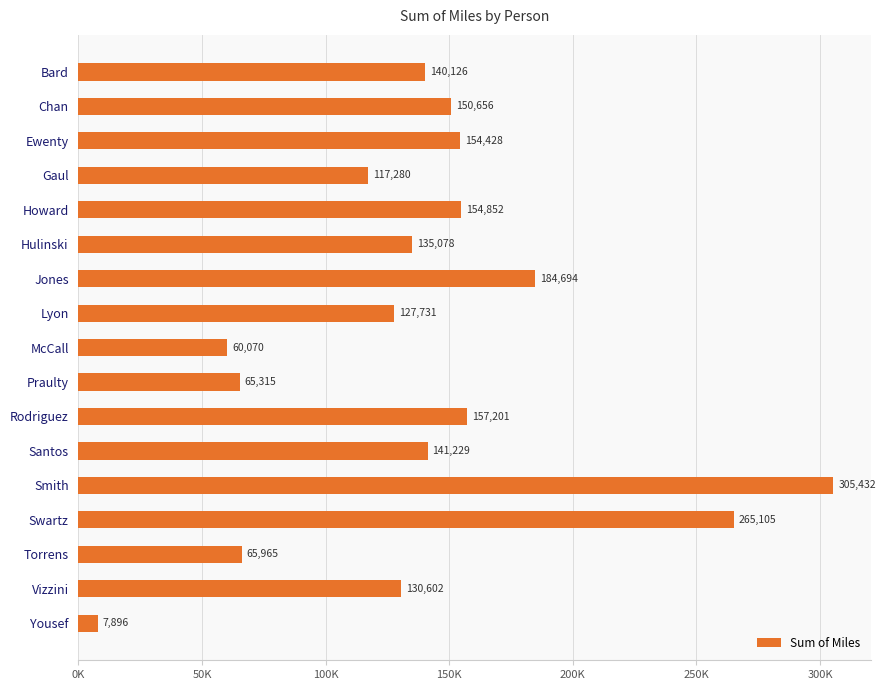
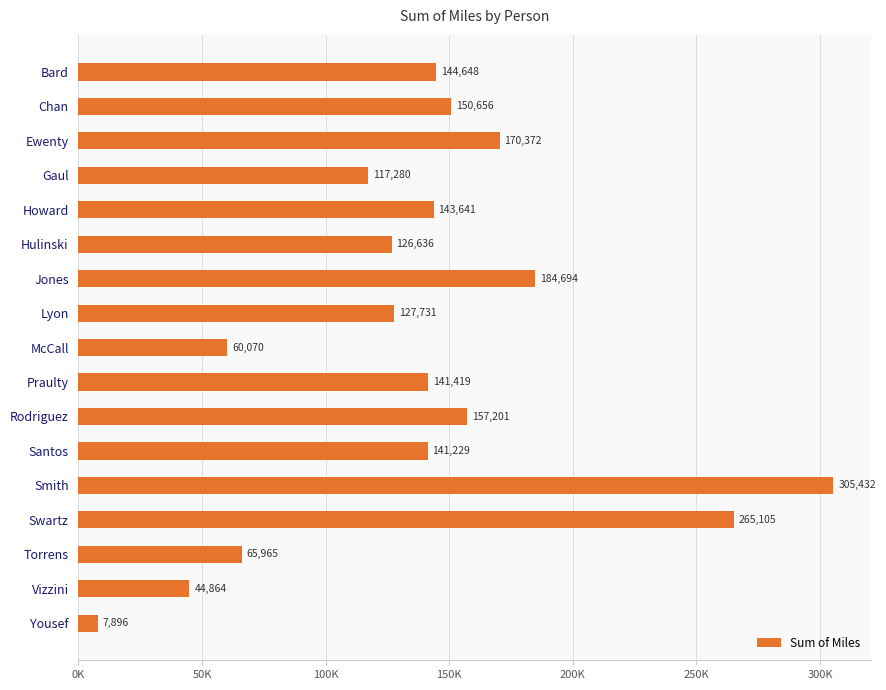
Bard: 140,126 -> 144,648
Ewenty: 154,428 -> 170,372
Howard: 154,852 -> 143,641
Hulinski: 135,078 -> 126,636
Praulty: 65,315 -> 141,419
Vizzini: 130,602 -> 44,864
